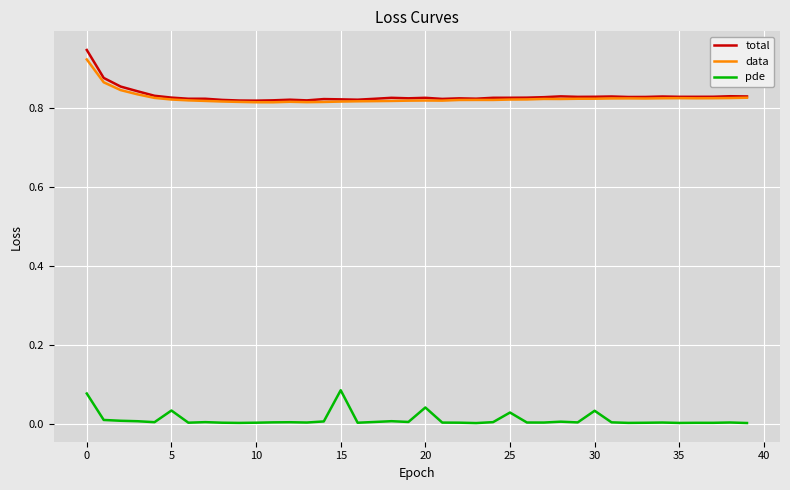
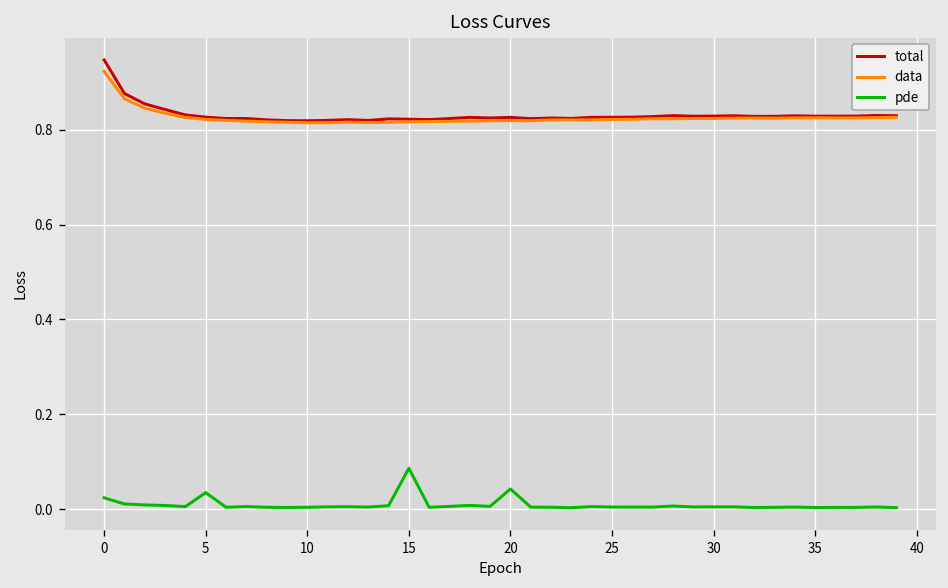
pde, 0: 0.08 -> 0.02
pde, 25: 0.03 -> 0.00
pde, 30: 0.03 -> 0.00
